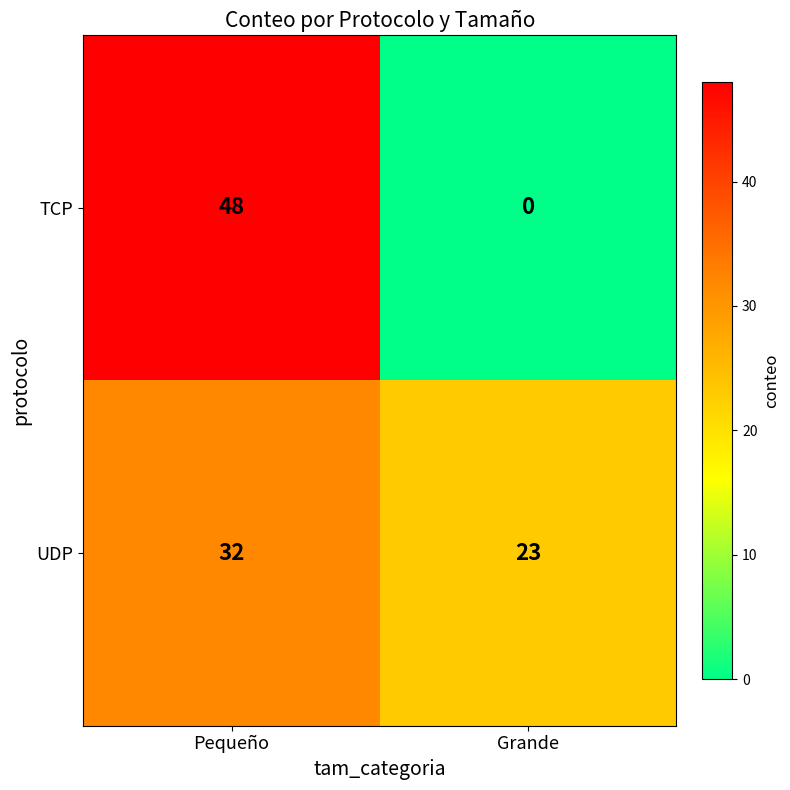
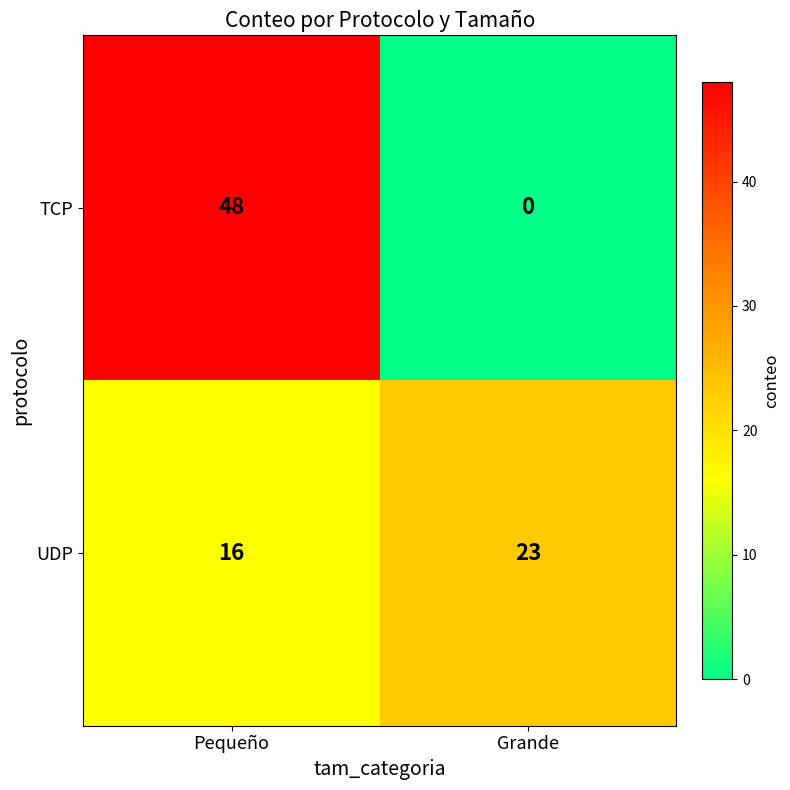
UDP, Pequeño: 32 -> 16
